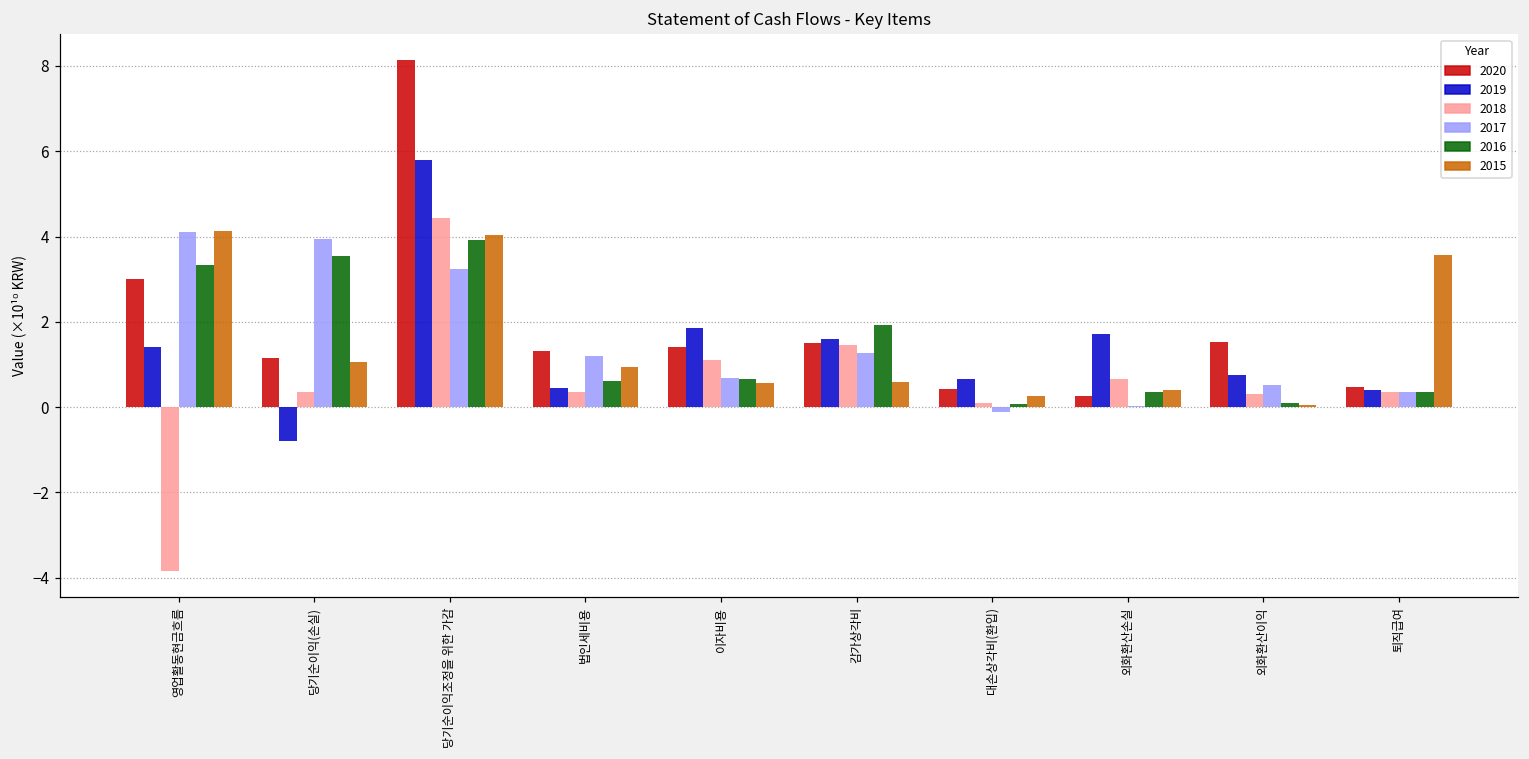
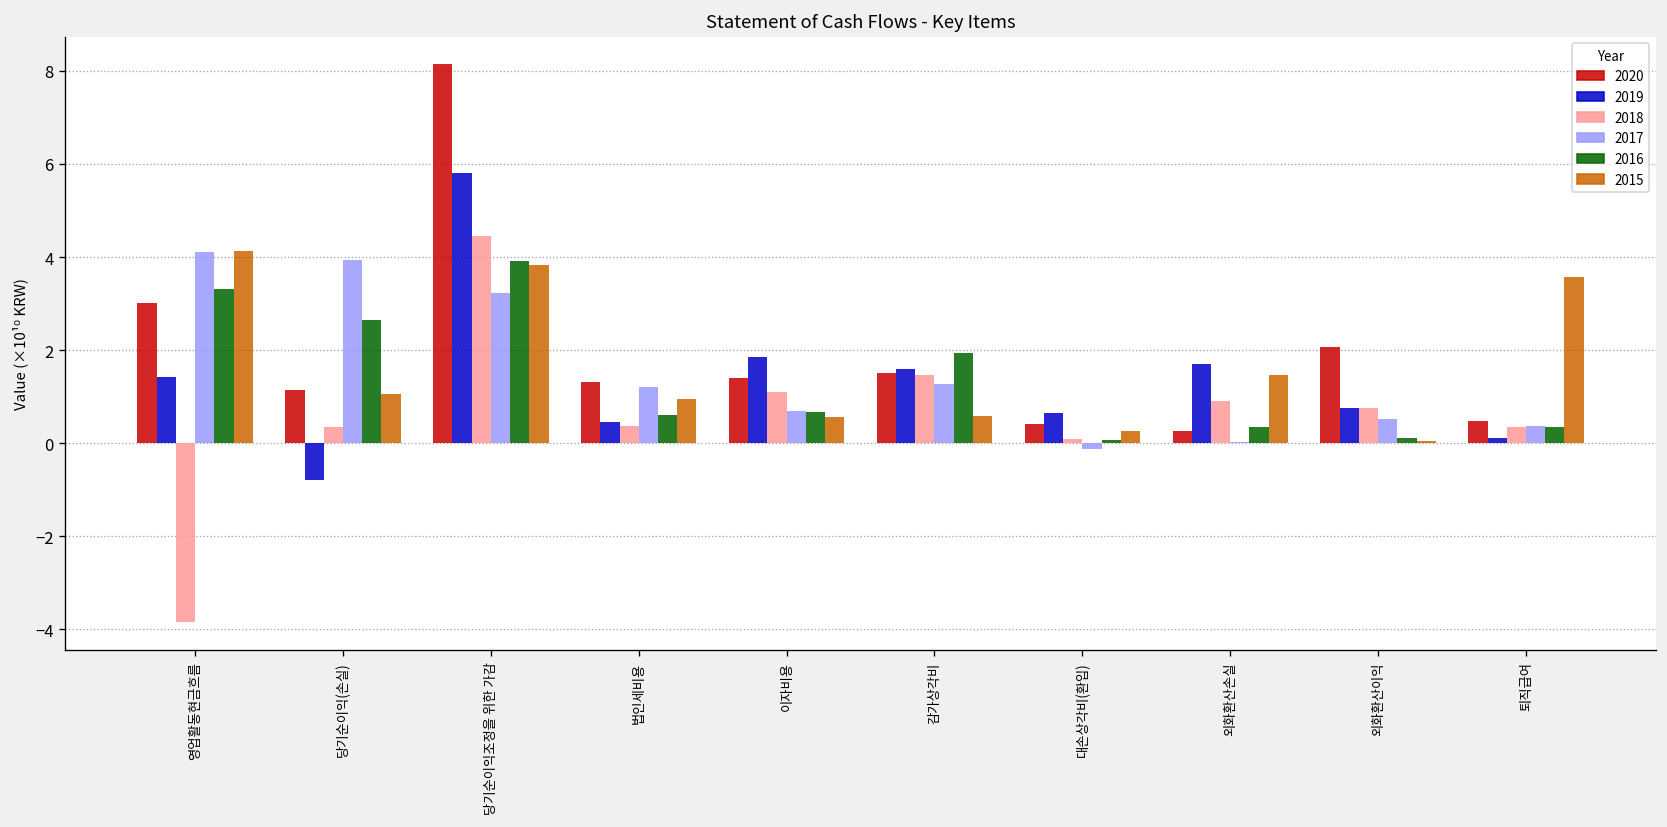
2016, 당기순이익(손실): 3.6 -> 2.6
2015, 당기순이익조정을 위한 가감: 4.0 -> 3.8
2018, 외화환산손실: 0.6 -> 0.9
2015, 외화환산손실: 0.4 -> 1.5
2020, 외화환산이익: 1.5 -> 2.1
2018, 외화환산이익: 0.3 -> 0.7
2019, 퇴직급여: 0.4 -> 0.1
